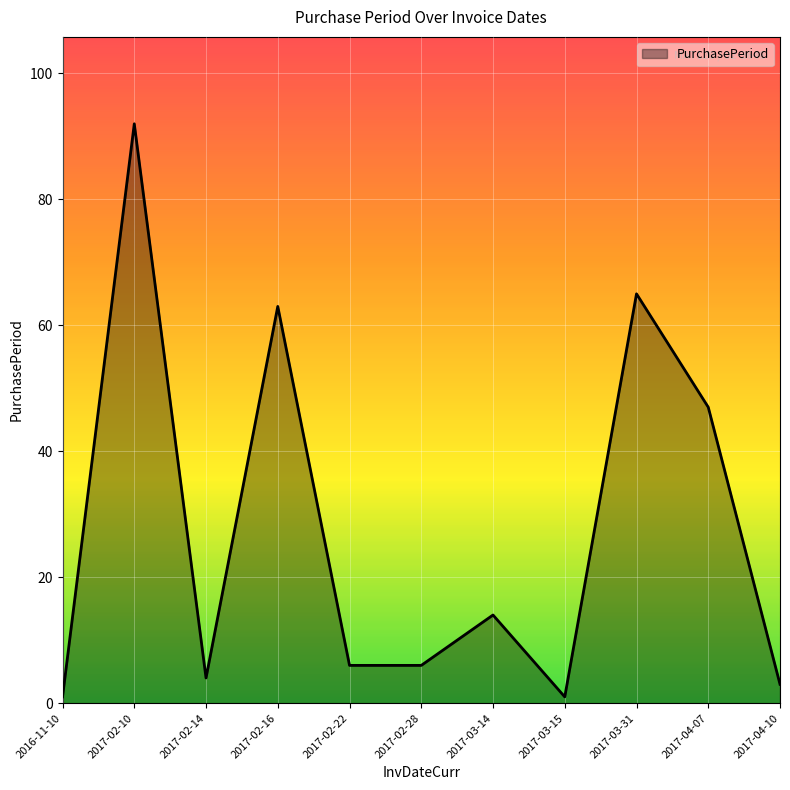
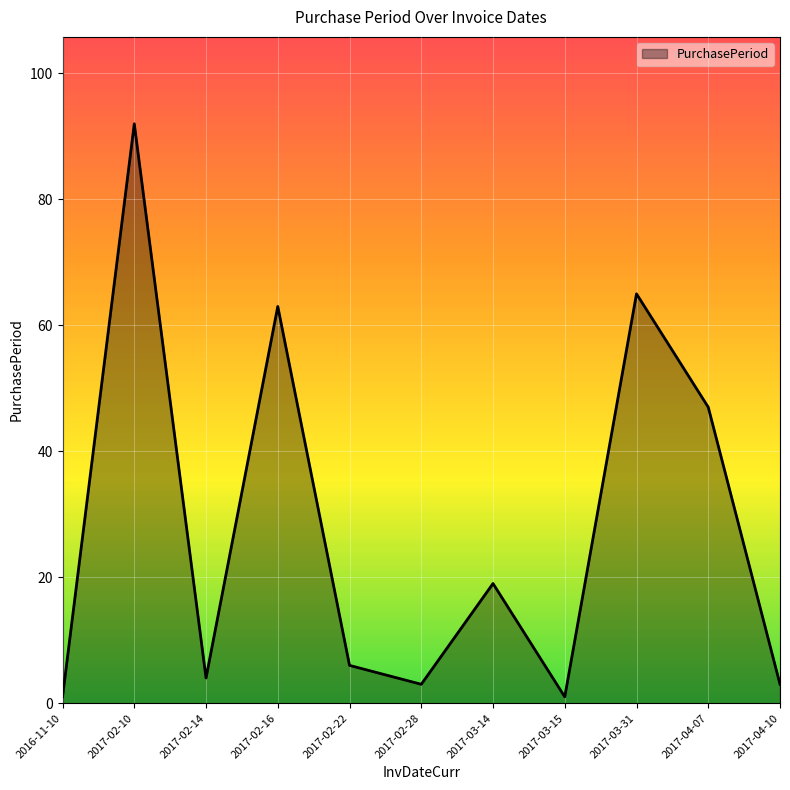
2017-02-28: 6 -> 3
2017-03-14: 14 -> 19
